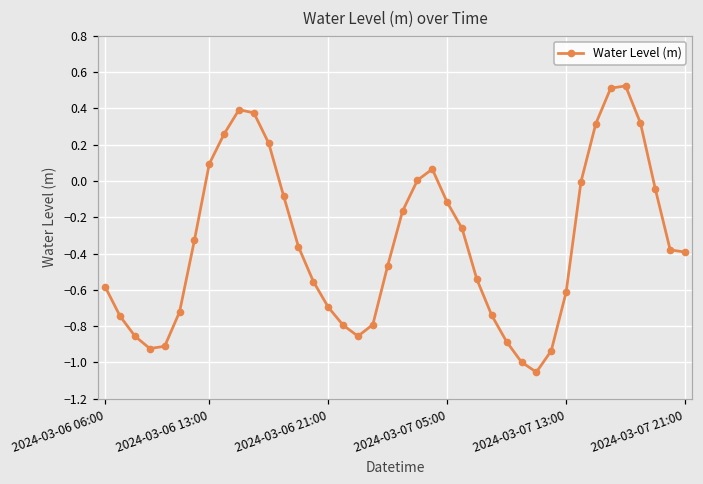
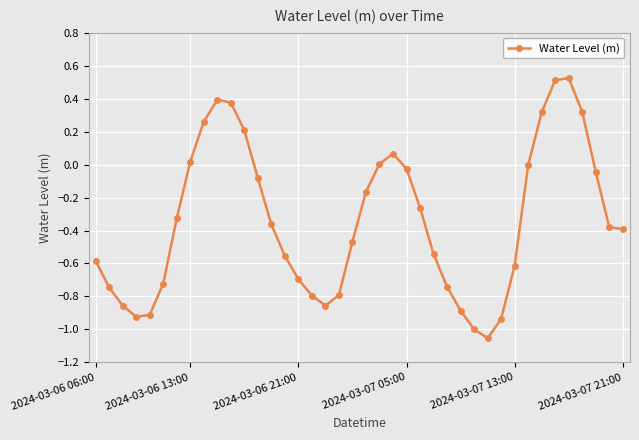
2024-03-06 13:00: 0.09 -> 0.02
2024-03-07 05:00: -0.12 -> -0.03
